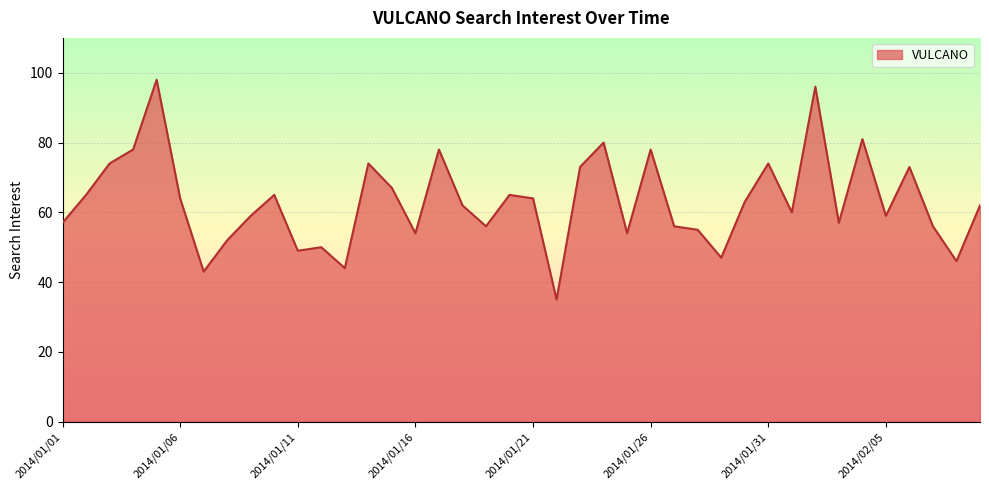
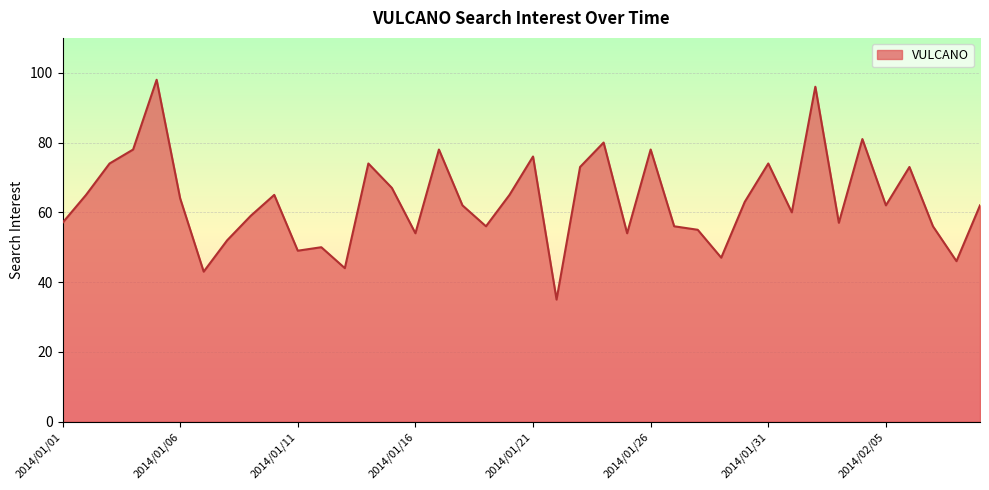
2014/01/21: 64 -> 76
2014/02/05: 59 -> 62
